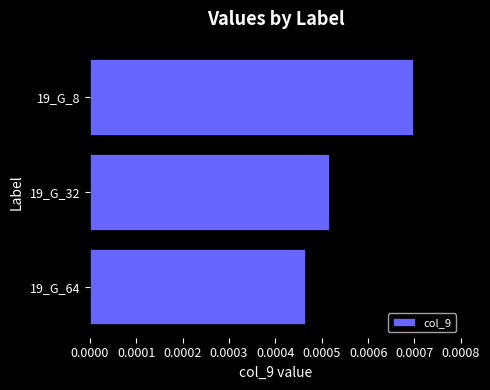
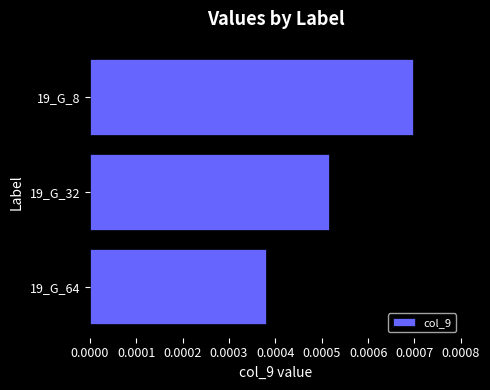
19_G_64: 0.00046 -> 0.00038
